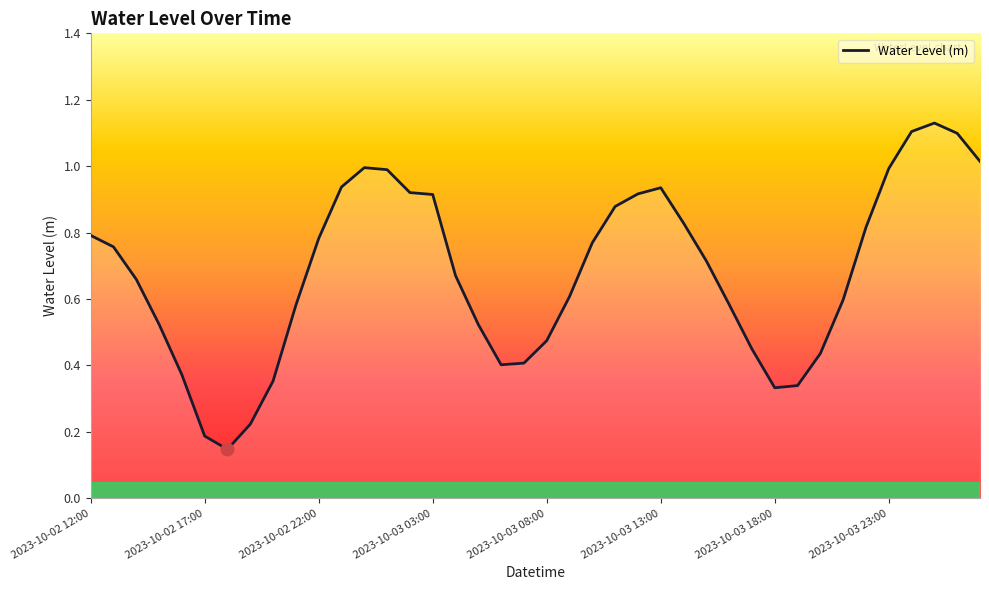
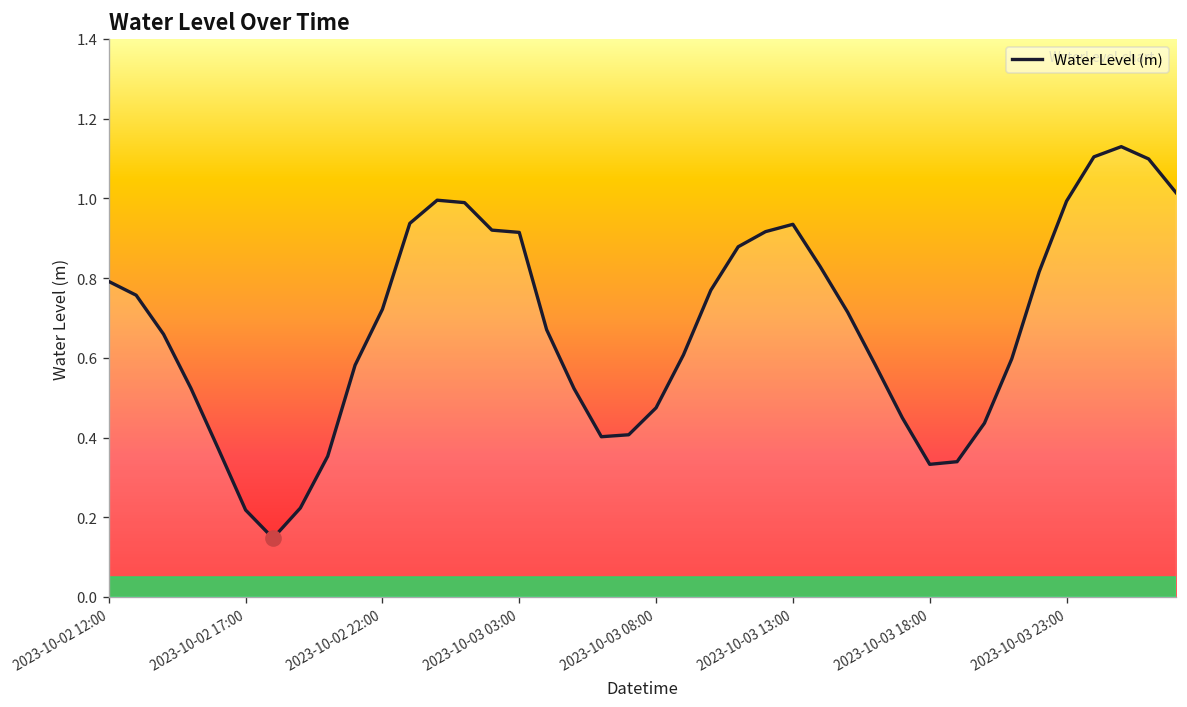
Water Level (m), 2023-10-02 17:00: 0.19 -> 0.22
Water Level (m), 2023-10-02 22:00: 0.78 -> 0.72
